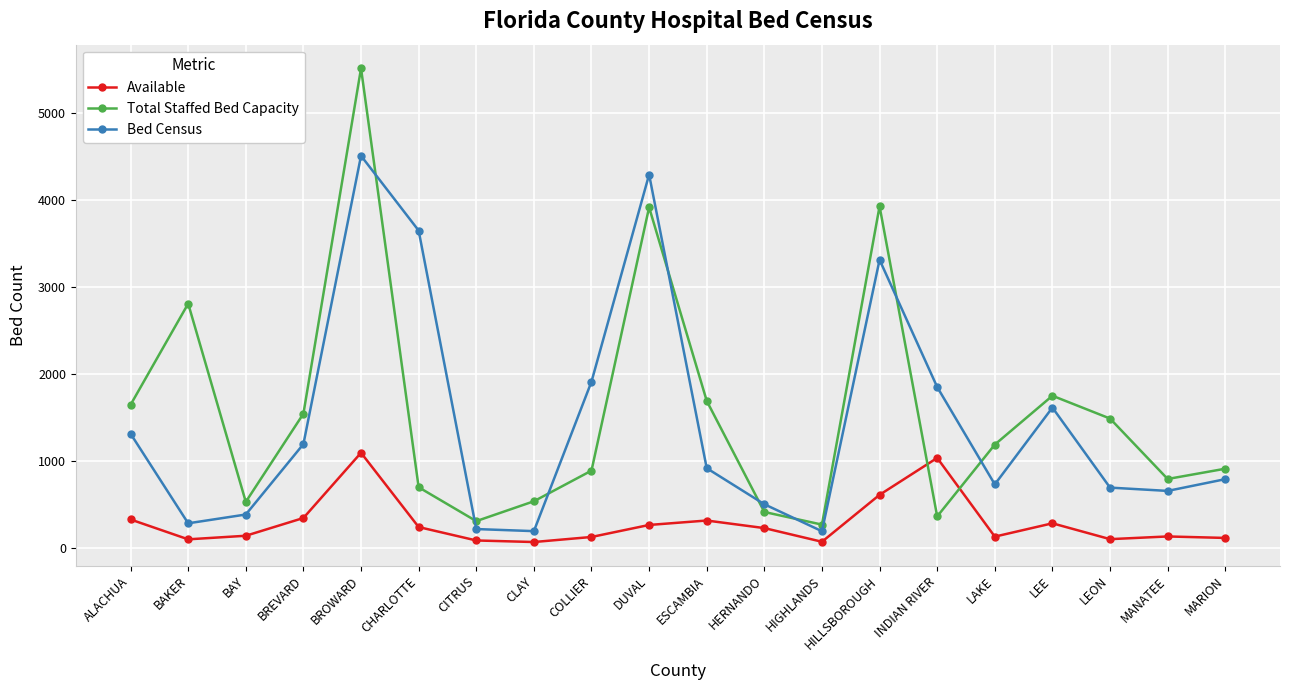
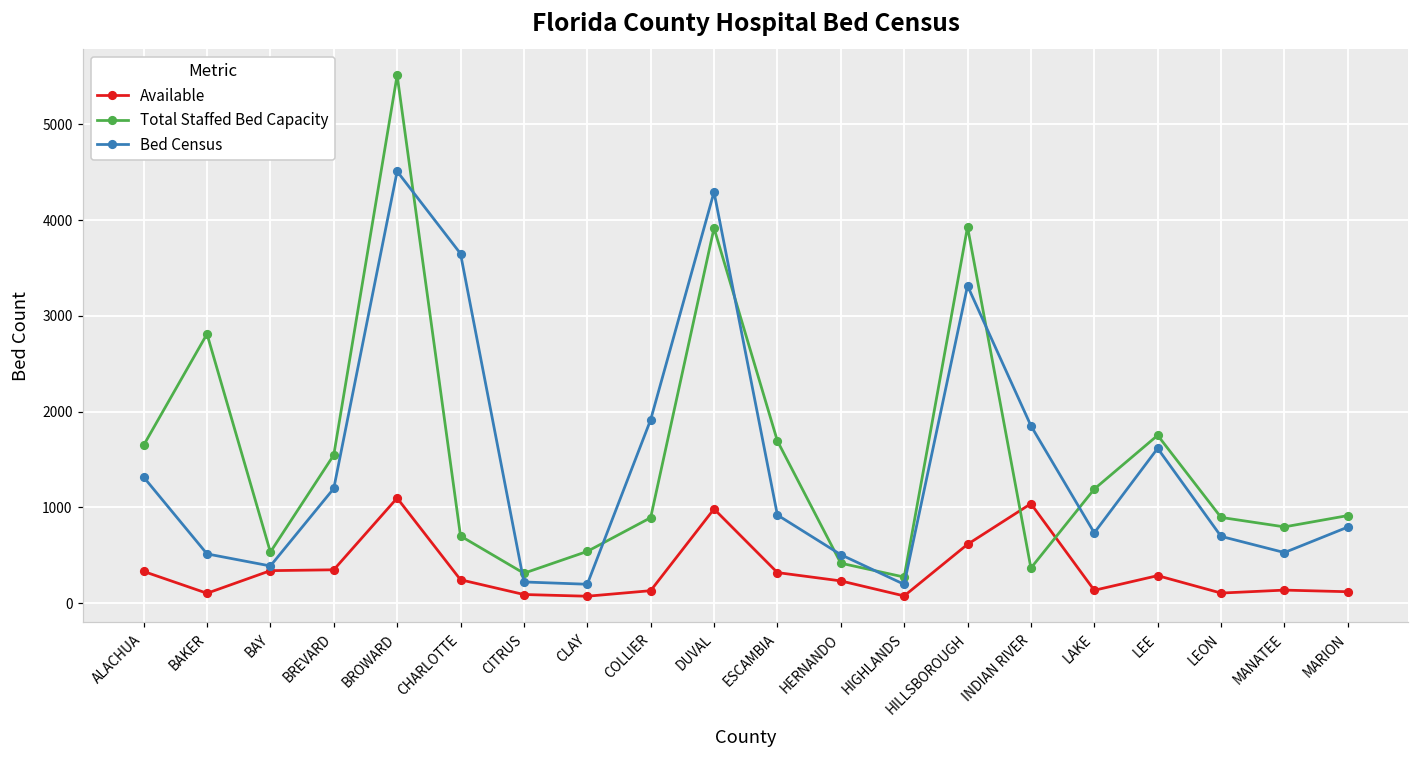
Bed Census, BAKER: 300 -> 500
Available, BAY: 100 -> 300
Available, DUVAL: 300 -> 1000
Total Staffed Bed Capacity, LEON: 1500 -> 900
Bed Census, MANATEE: 700 -> 500
